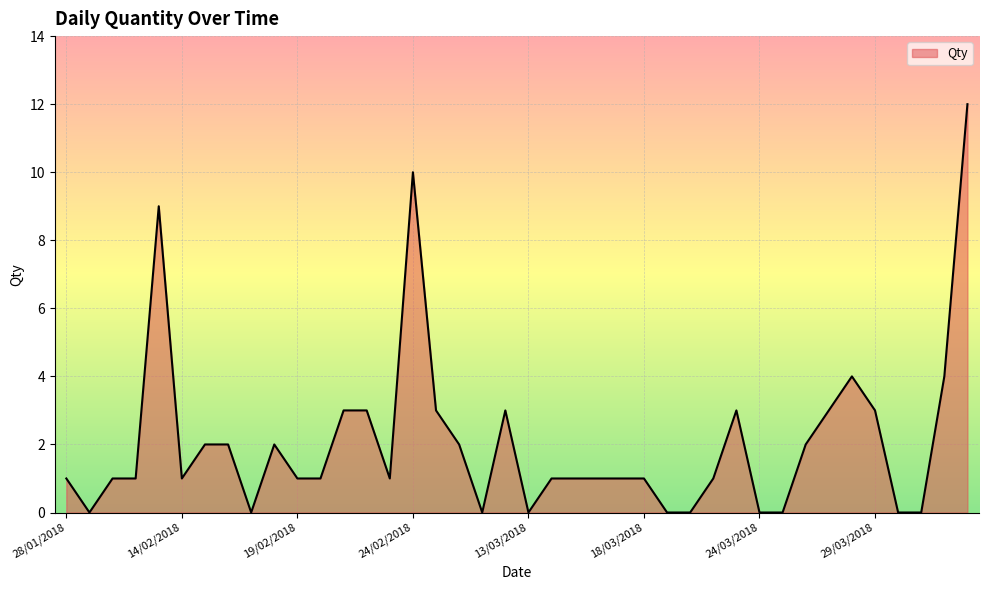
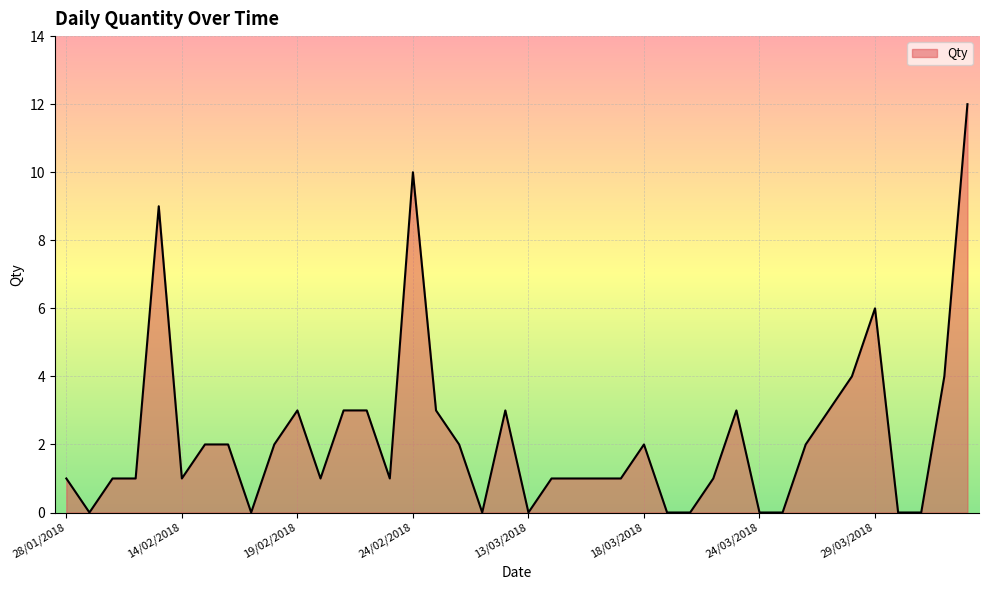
19/02/2018: 1 -> 3
18/03/2018: 1 -> 2
29/03/2018: 3 -> 6
